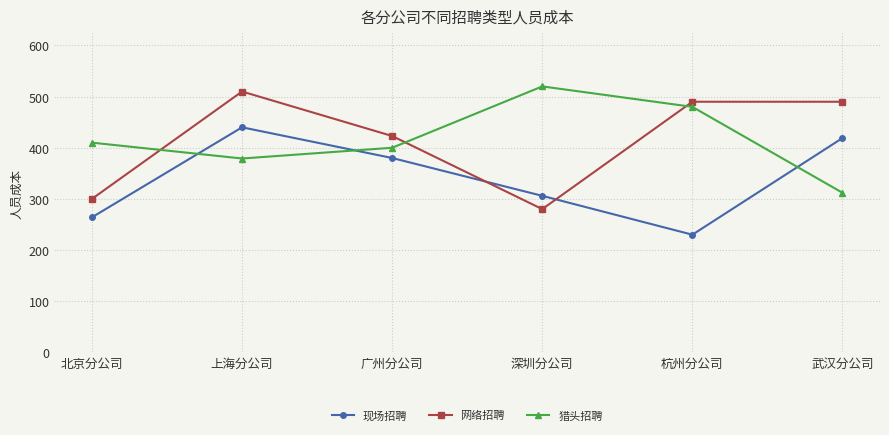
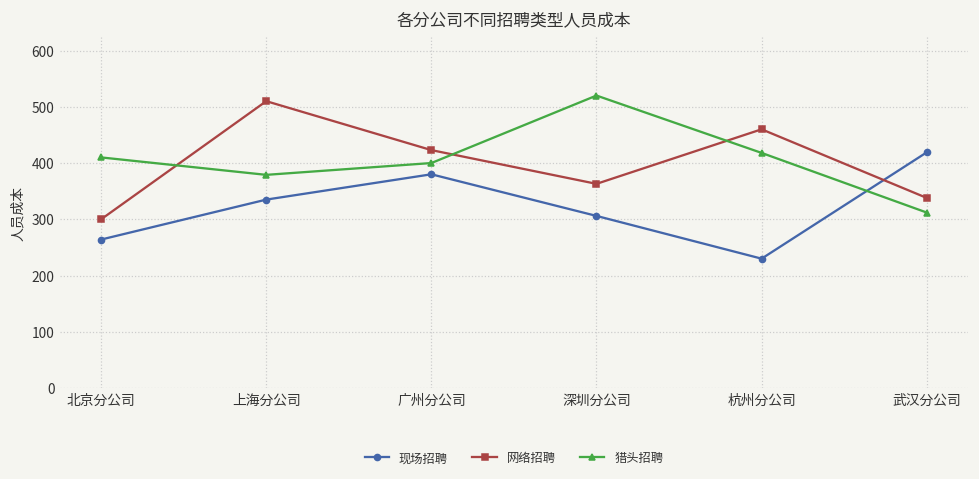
现场招聘, 上海分公司: 440 -> 340
网络招聘, 深圳分公司: 280 -> 360
网络招聘, 杭州分公司: 490 -> 460
猎头招聘, 杭州分公司: 480 -> 420
网络招聘, 武汉分公司: 490 -> 340
